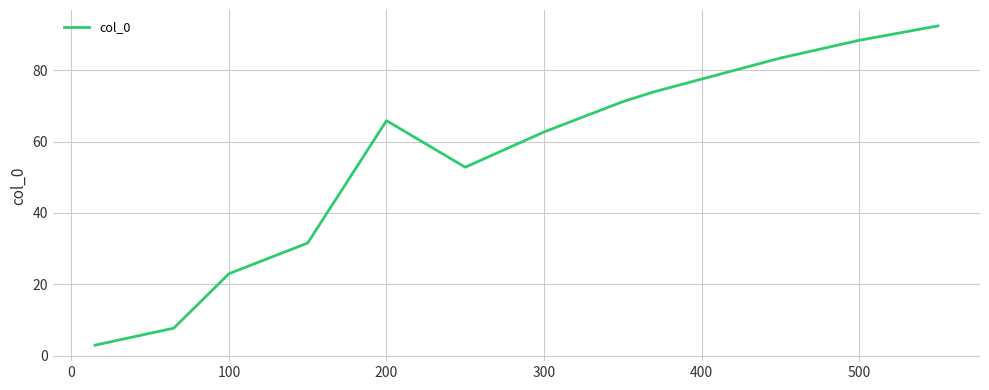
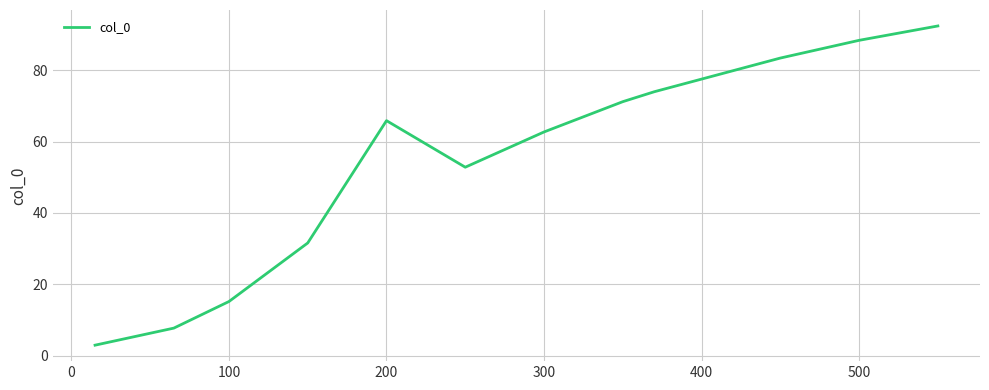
100: 23 -> 15
